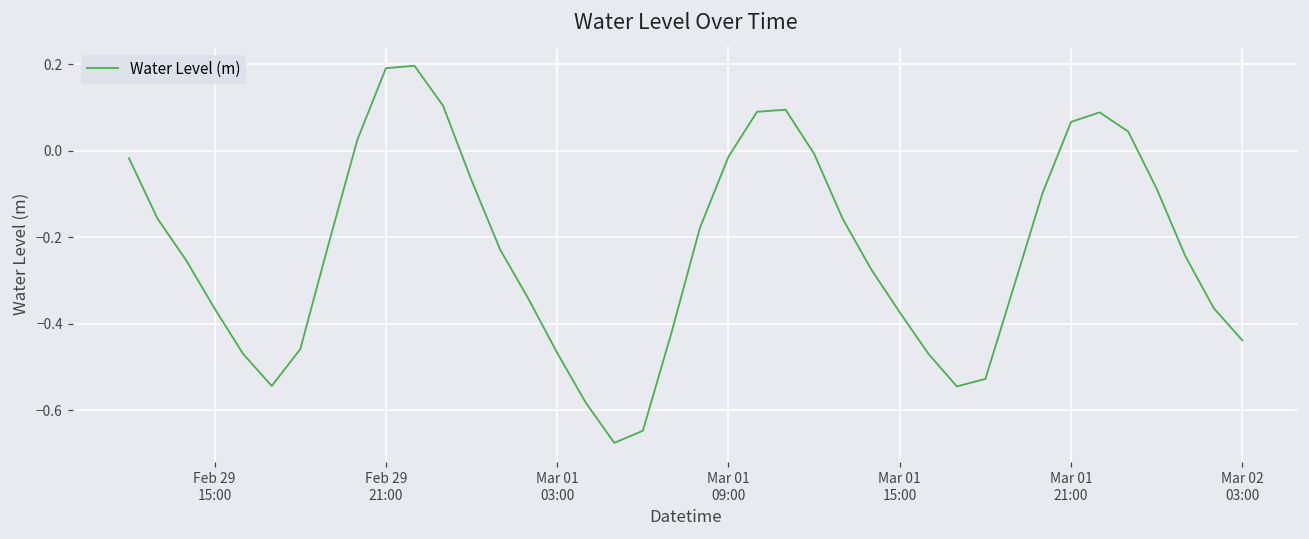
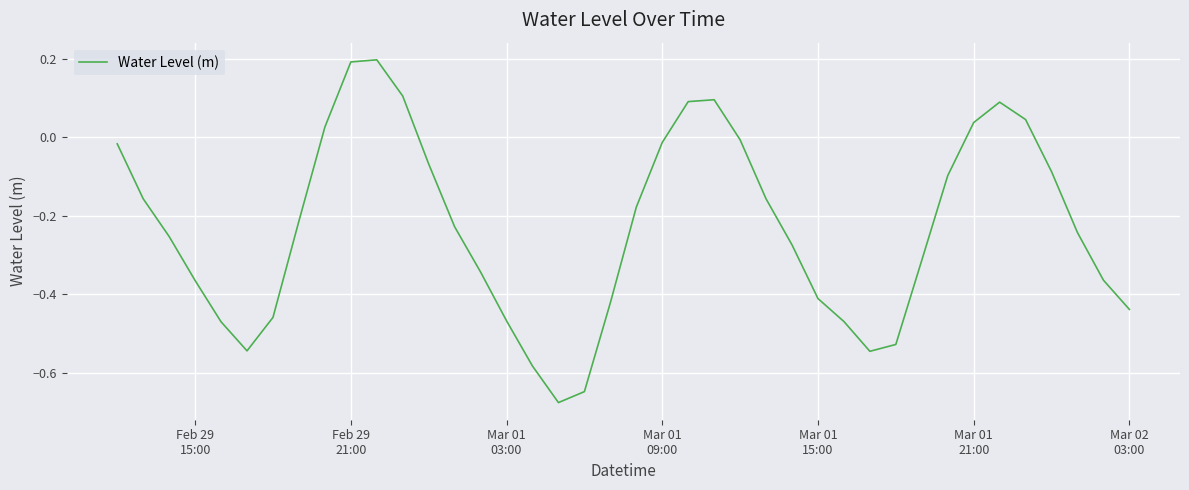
Mar 01 15:00: -0.37 -> -0.41
Mar 01 21:00: 0.07 -> 0.04
